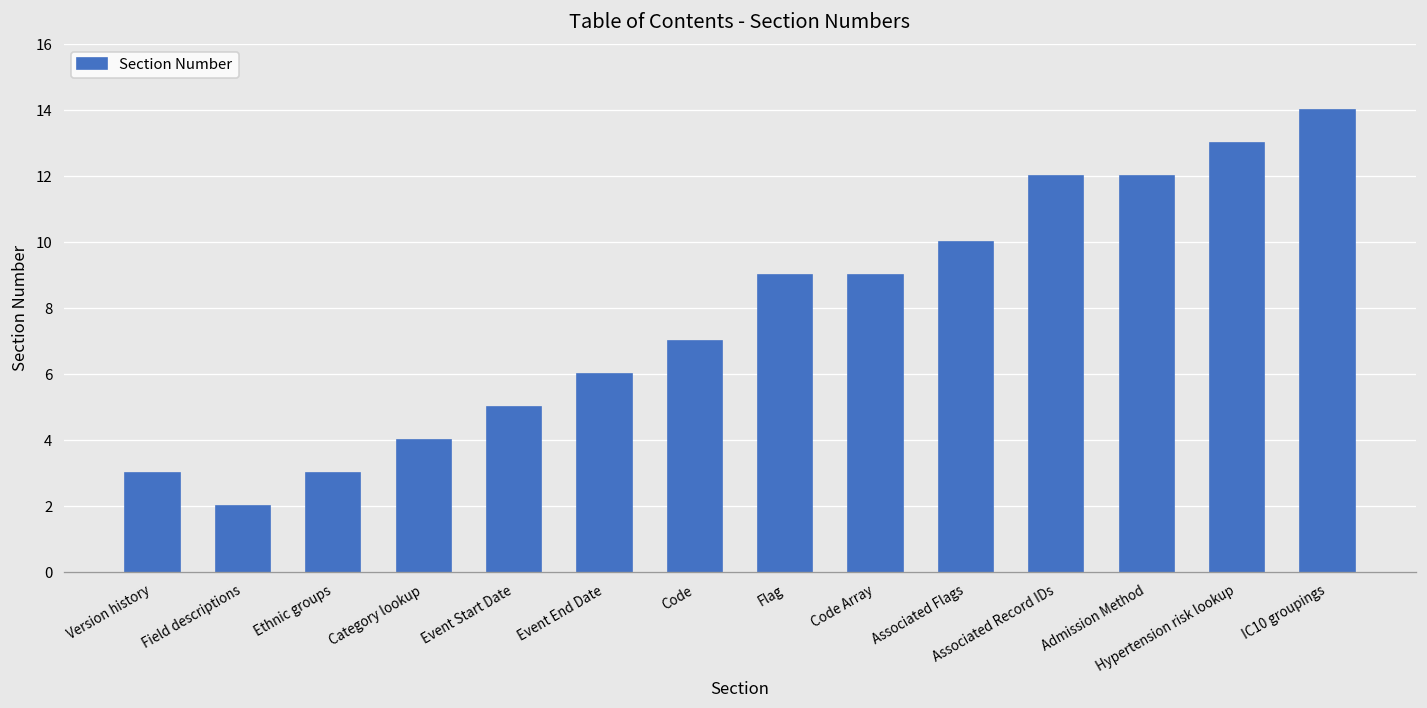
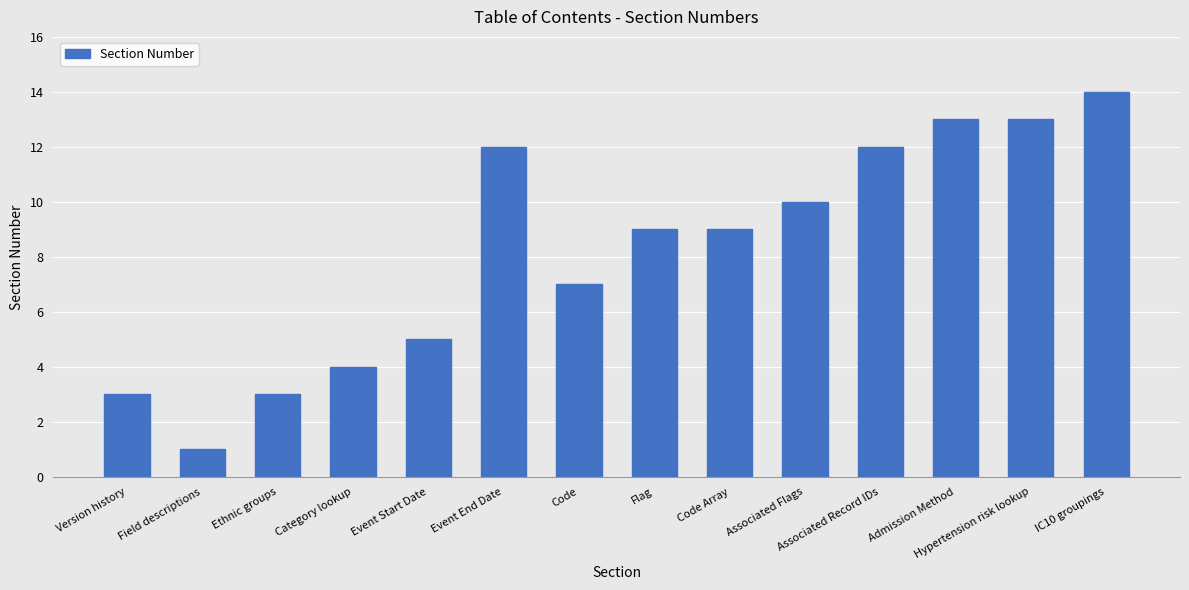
Field descriptions: 2 -> 1
Event End Date: 6 -> 12
Admission Method: 12 -> 13
